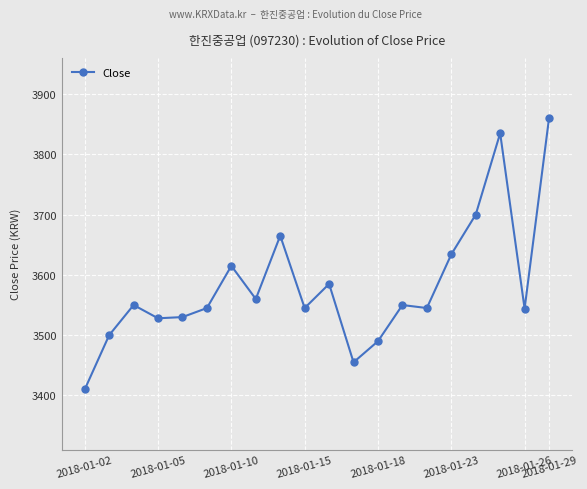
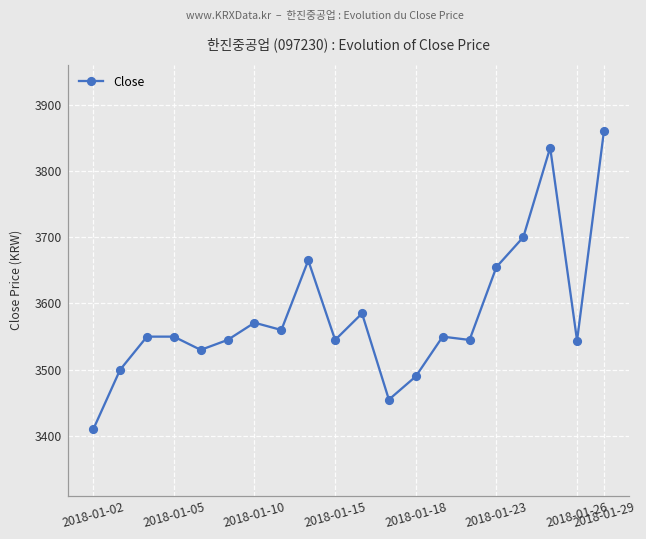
2018-01-05: 3530 -> 3550
2018-01-10: 3620 -> 3570
2018-01-23: 3630 -> 3660
